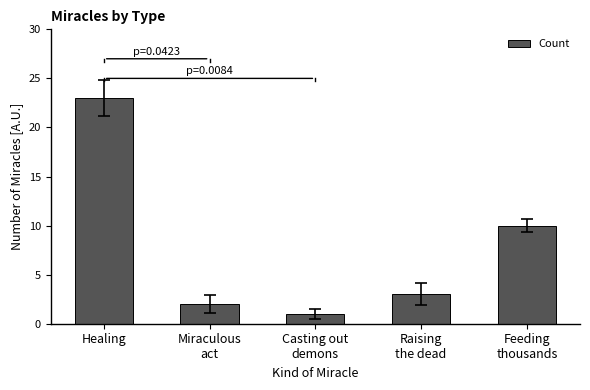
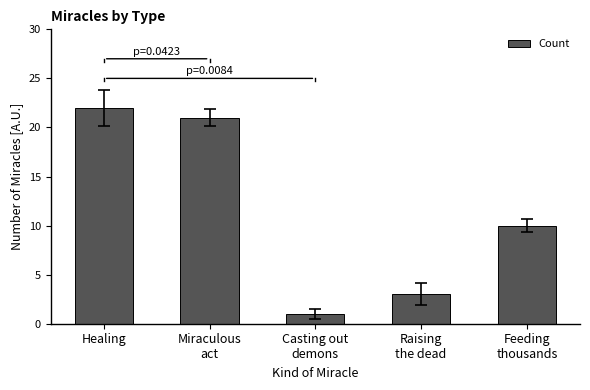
Count, Healing: 23 -> 22
Count, Miraculous act: 2 -> 21
